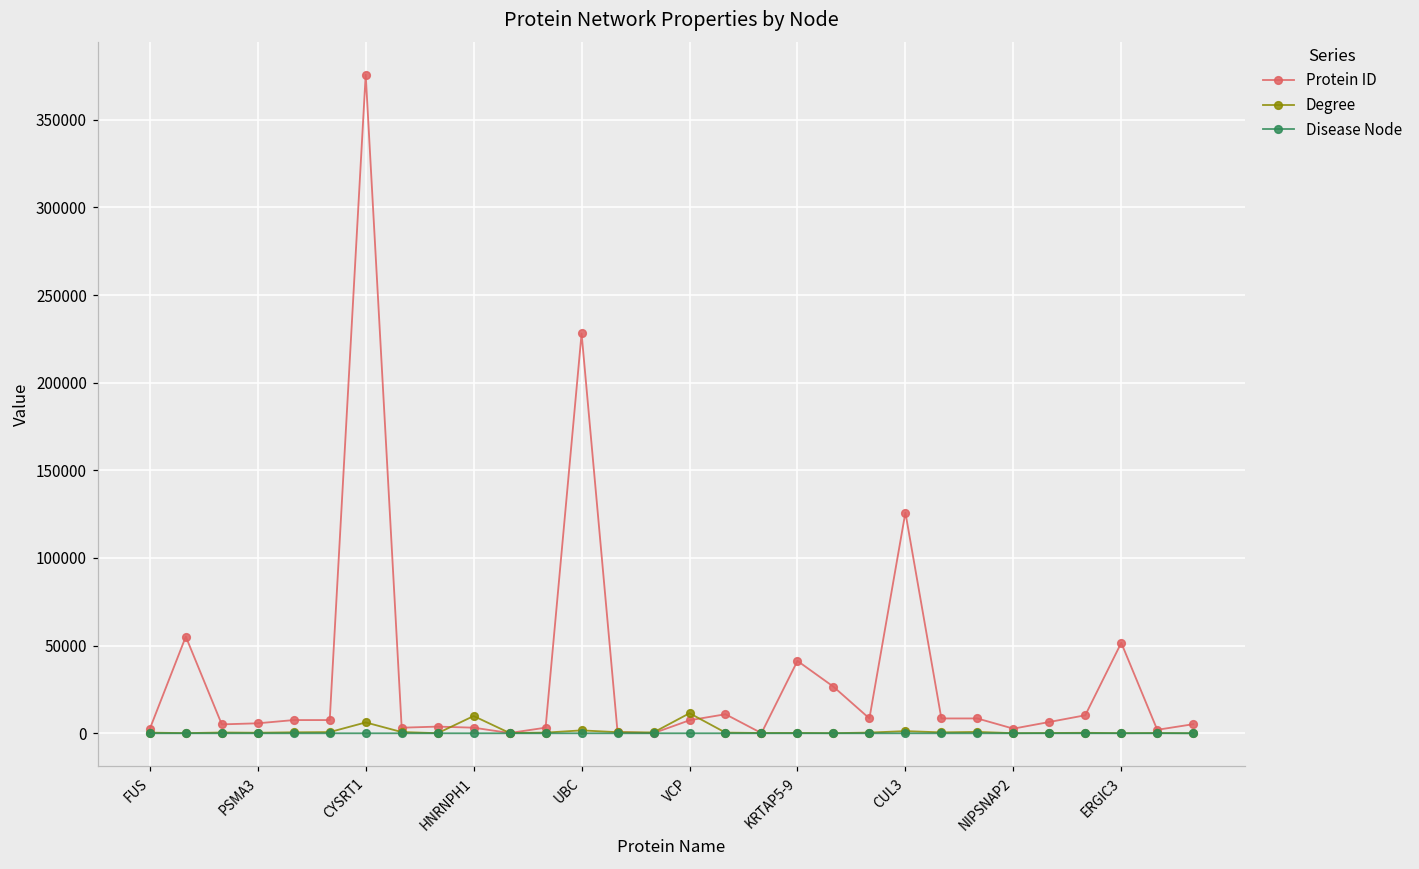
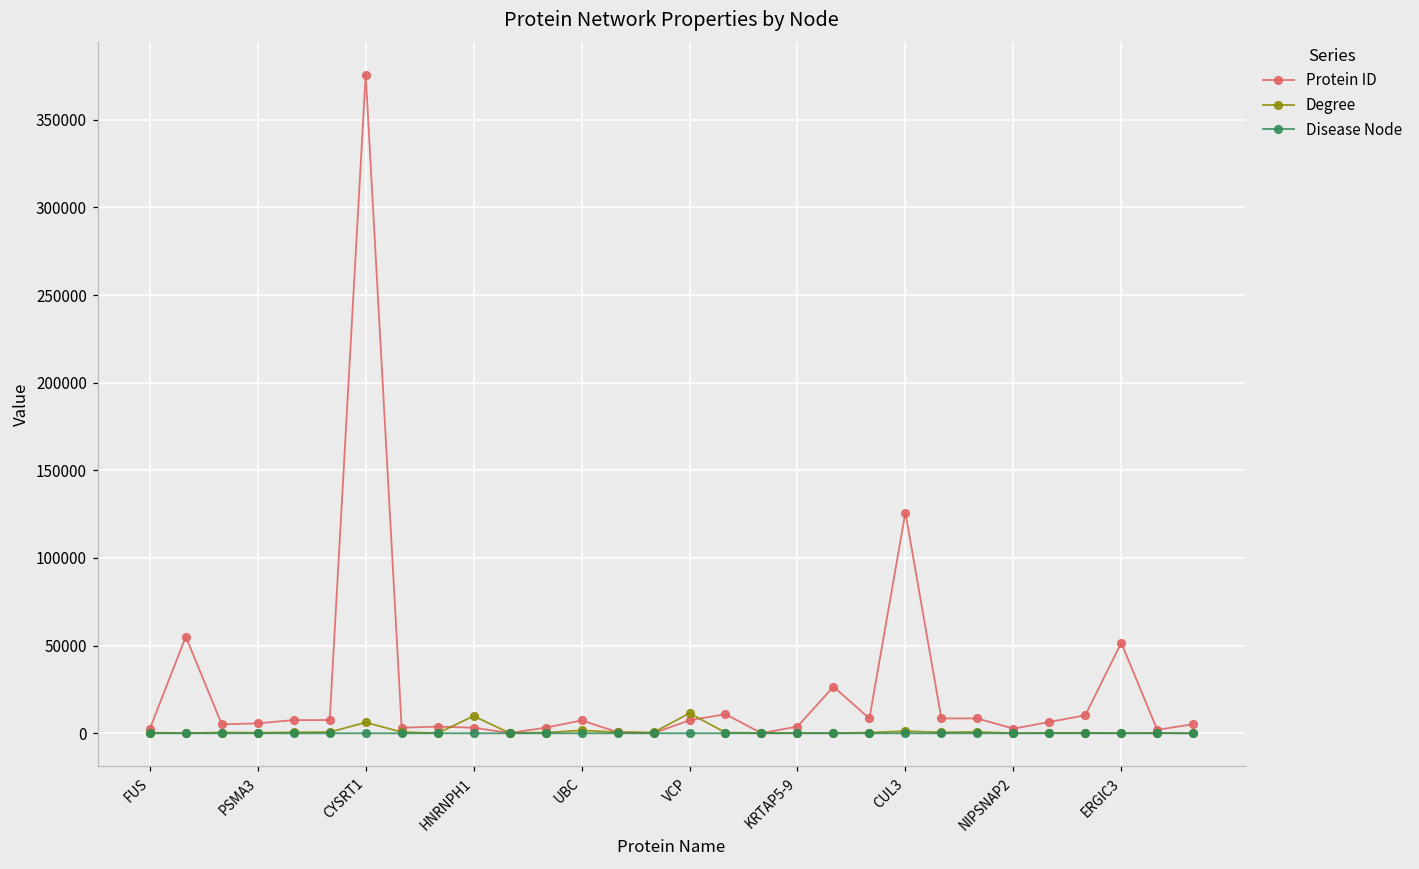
Protein ID, UBC: 228000 -> 7000
Protein ID, KRTAP5-9: 41000 -> 4000
